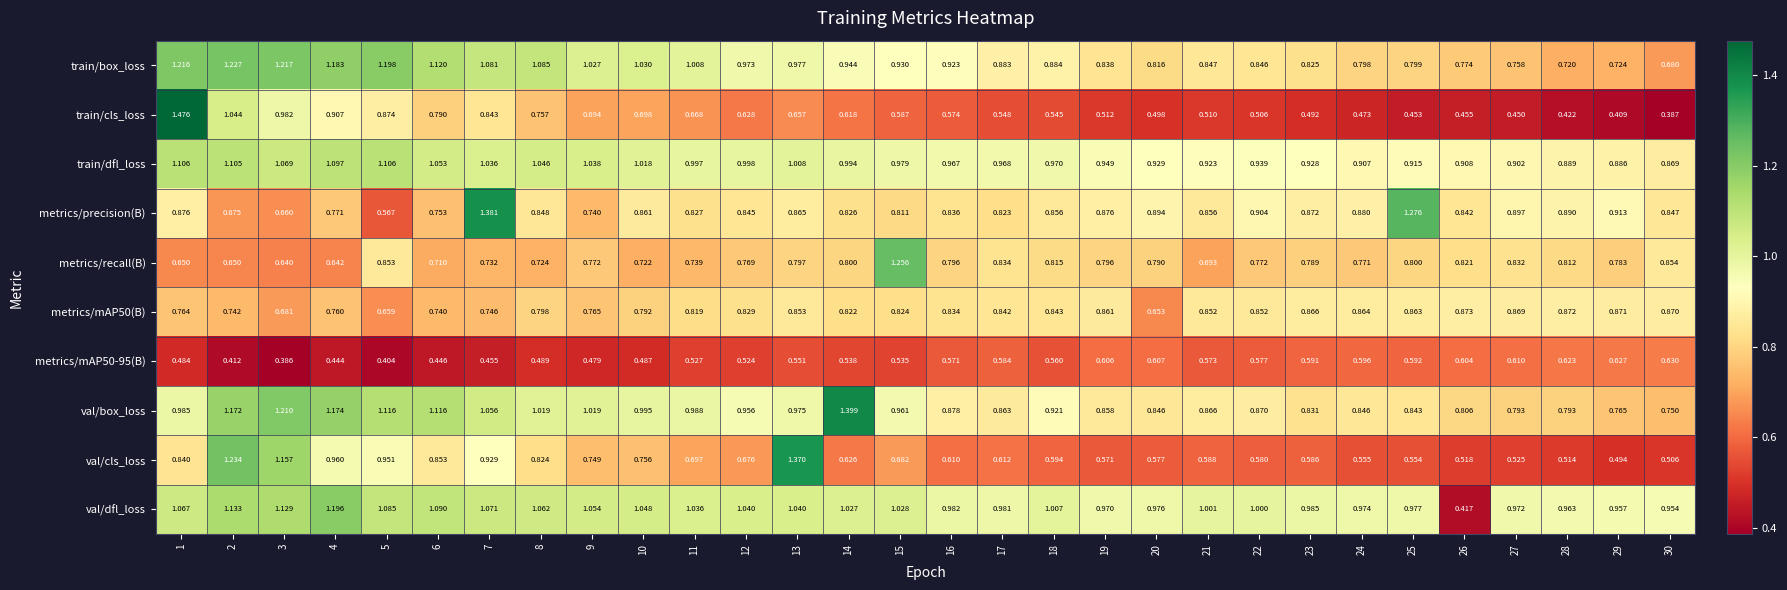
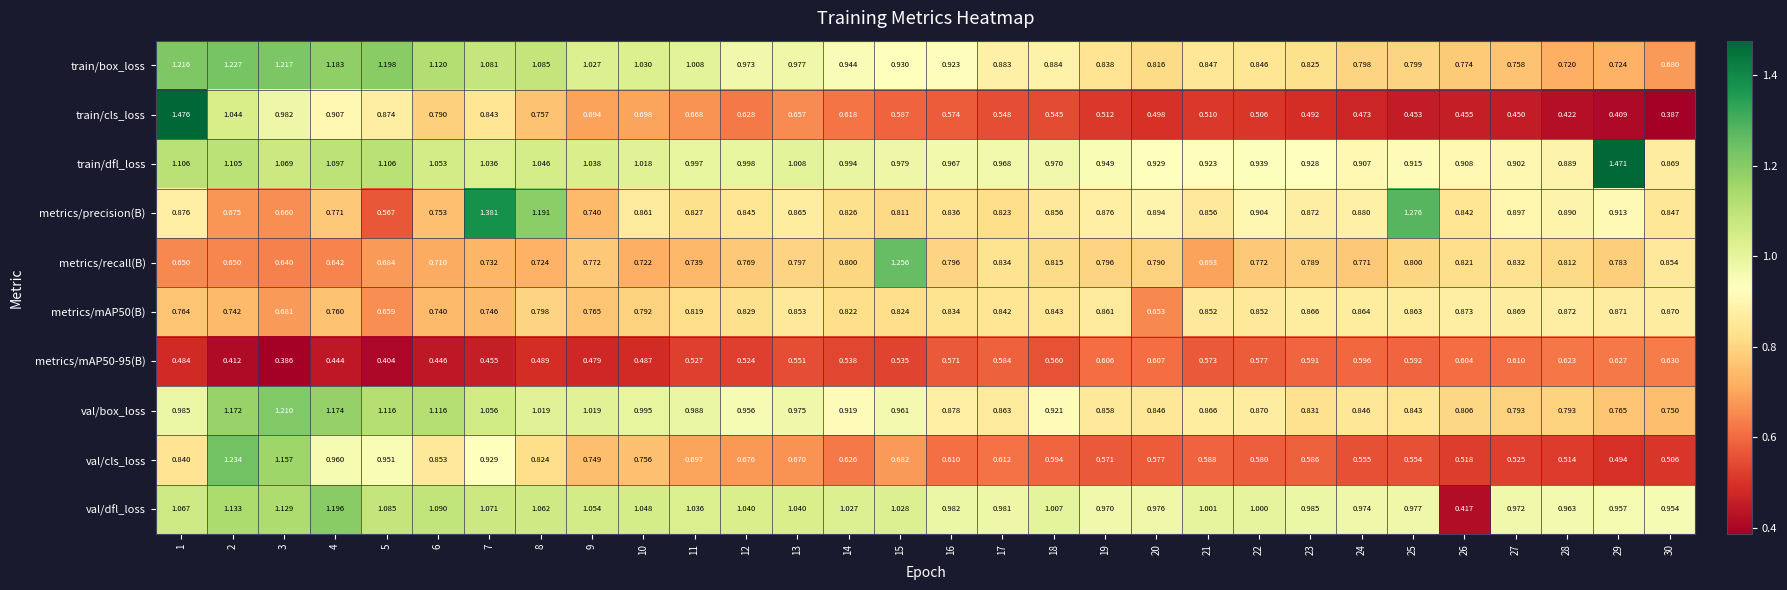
train/dfl_loss, 29: 0.886 -> 1.471
metrics/precision(B), 8: 0.848 -> 1.191
metrics/recall(B), 5: 0.853 -> 0.684
val/box_loss, 14: 1.399 -> 0.919
val/cls_loss, 13: 1.370 -> 0.670
